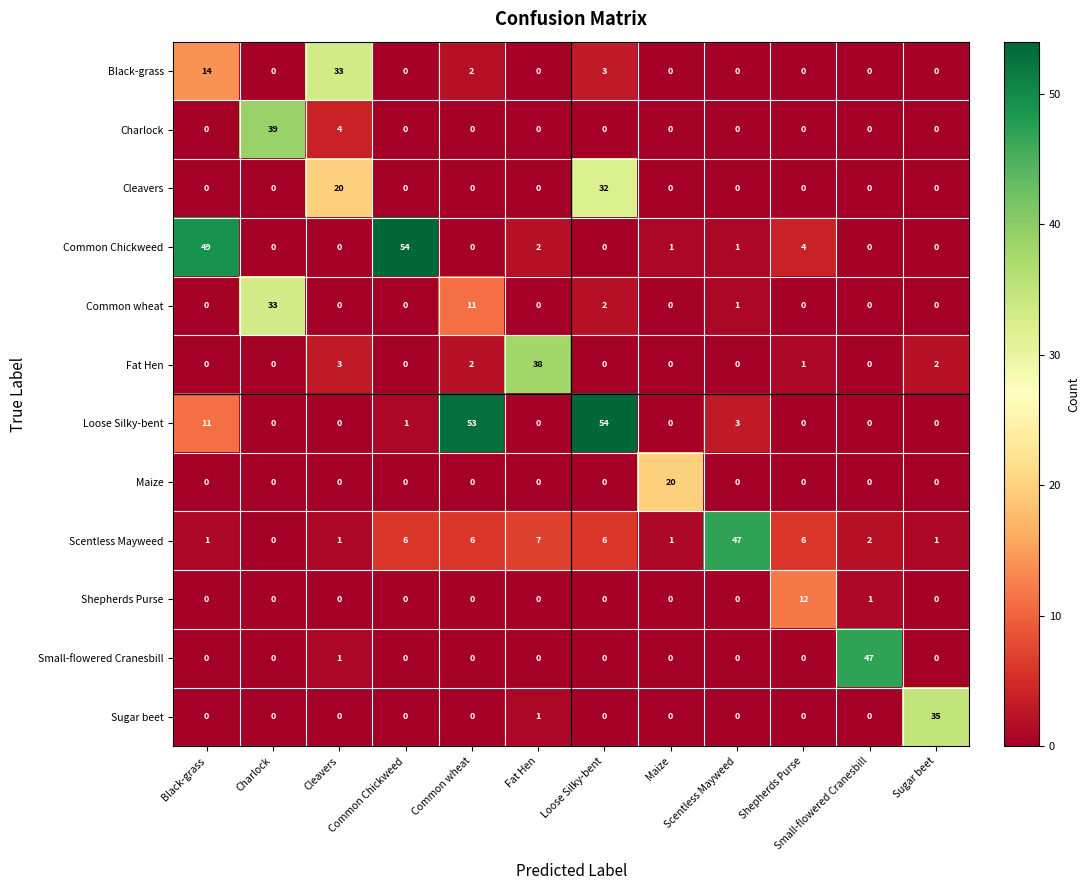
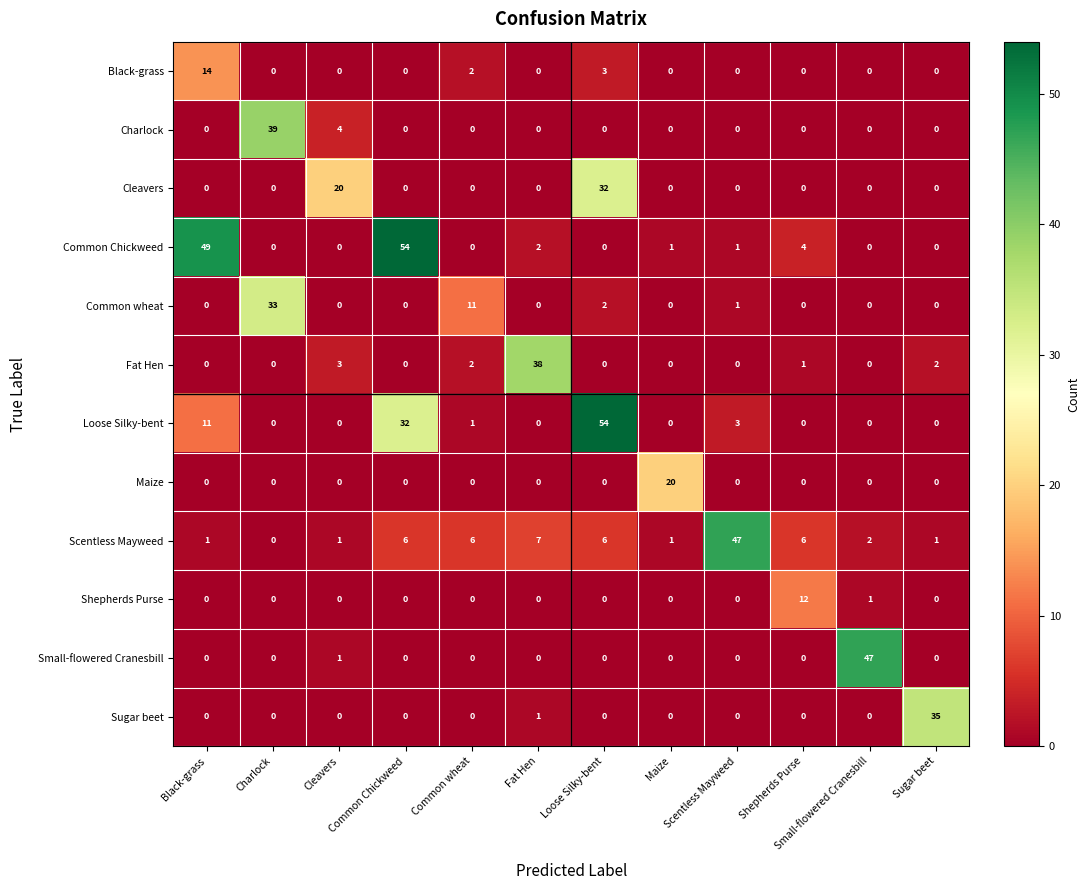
Black-grass, Cleavers: 33 -> 0
Loose Silky-bent, Common Chickweed: 1 -> 32
Loose Silky-bent, Common wheat: 53 -> 1
